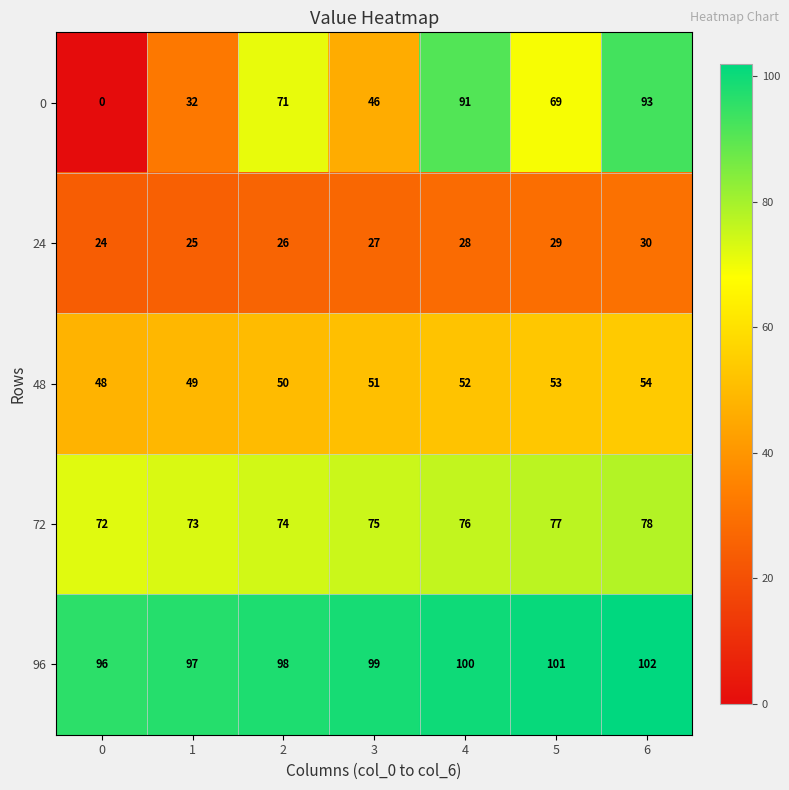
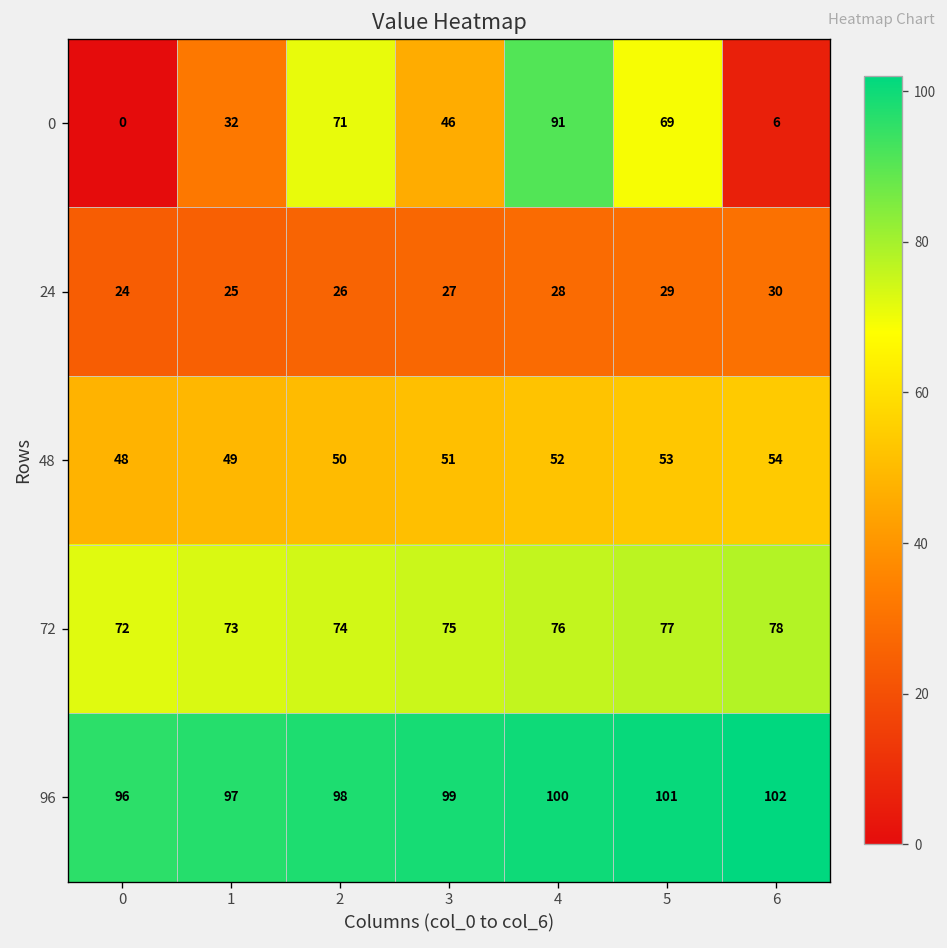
0, 6: 93 -> 6
